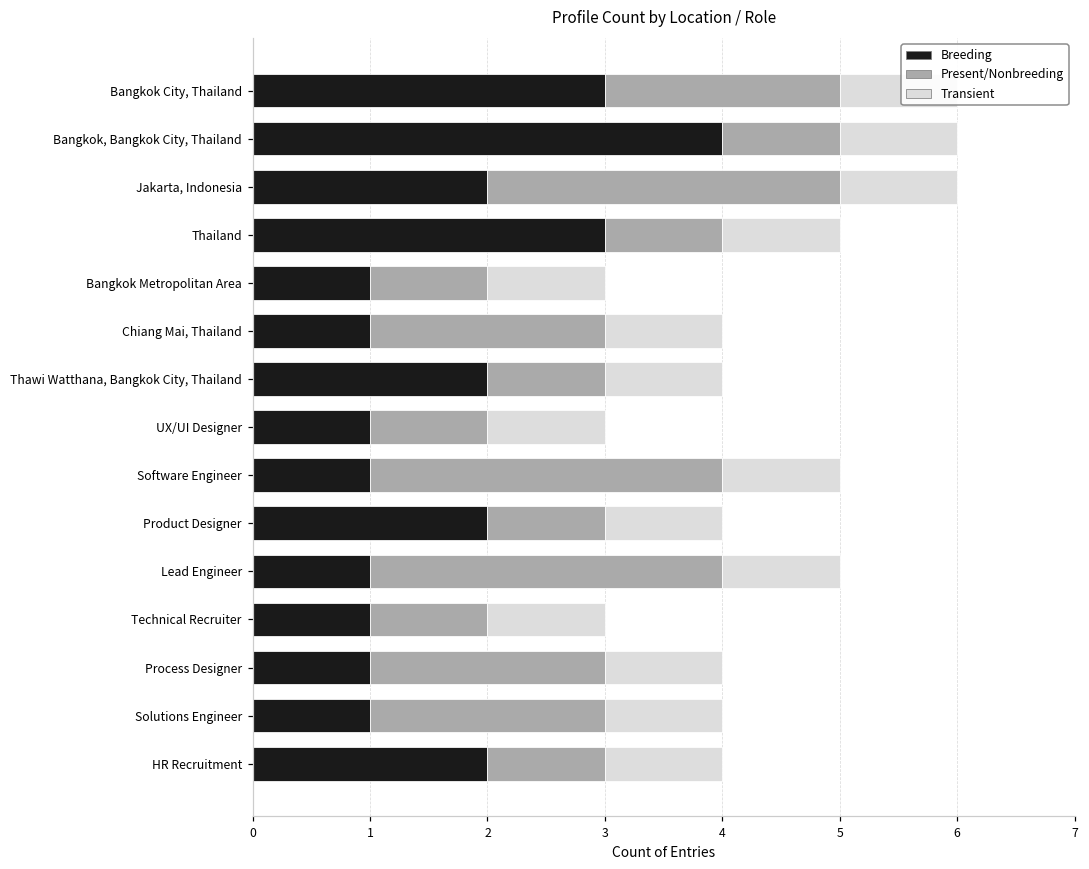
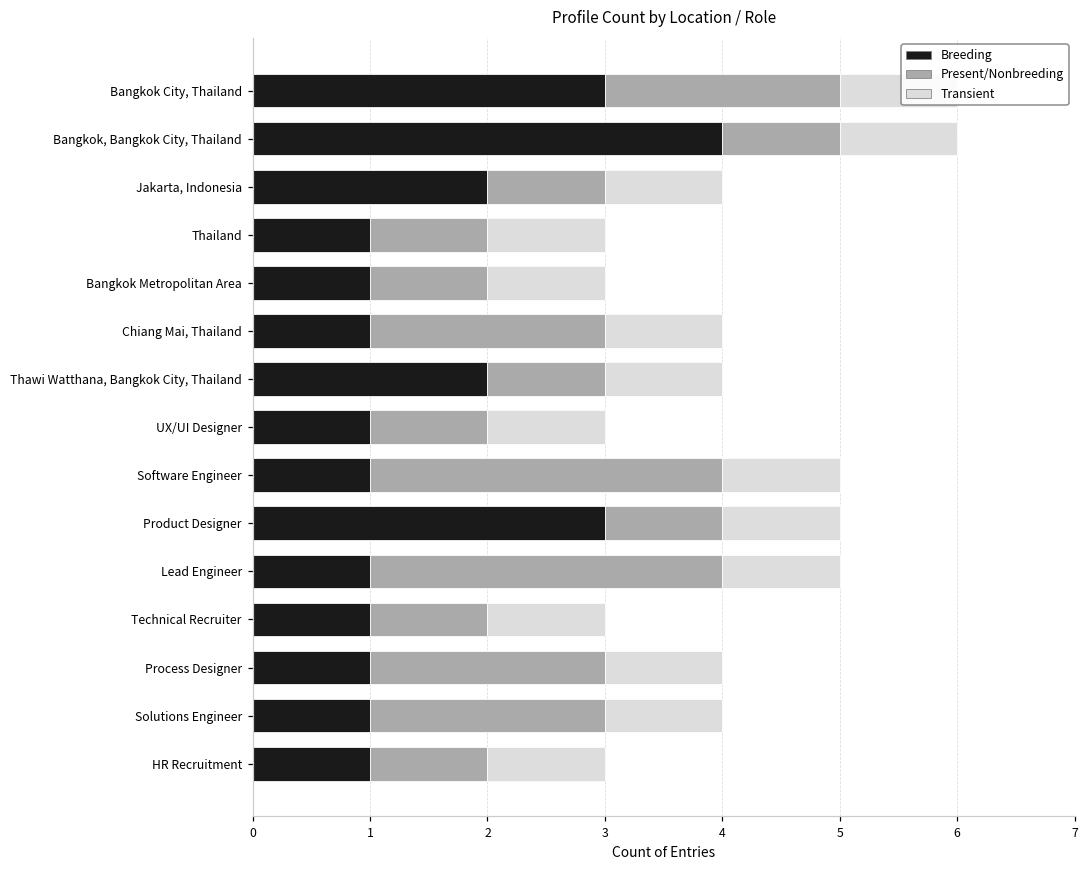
Present/Nonbreeding, Jakarta, Indonesia: 3 -> 1
Breeding, Thailand: 3 -> 1
Breeding, Product Designer: 2 -> 3
Breeding, HR Recruitment: 2 -> 1
